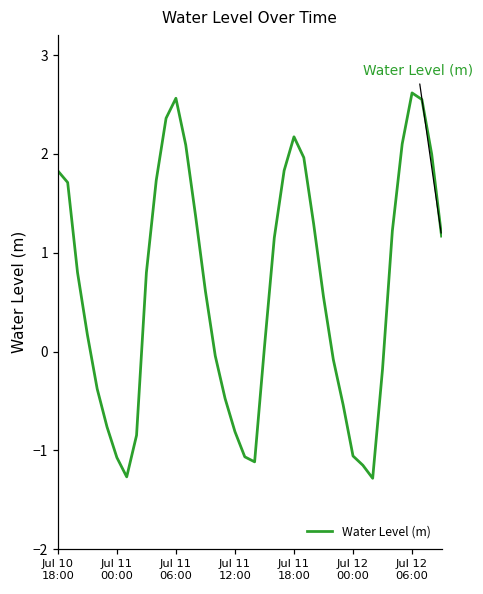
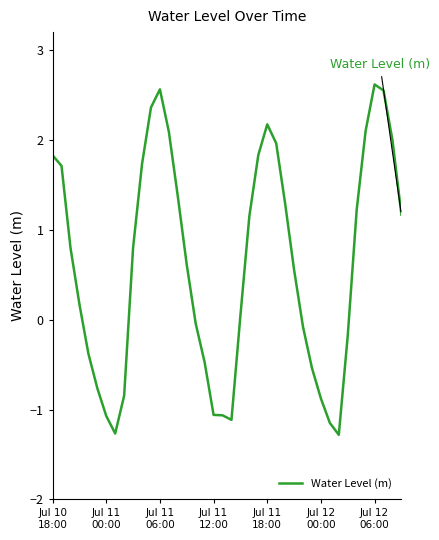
Jul 11 12:00: -0.8 -> -1.1
Jul 12 00:00: -1.1 -> -0.9
